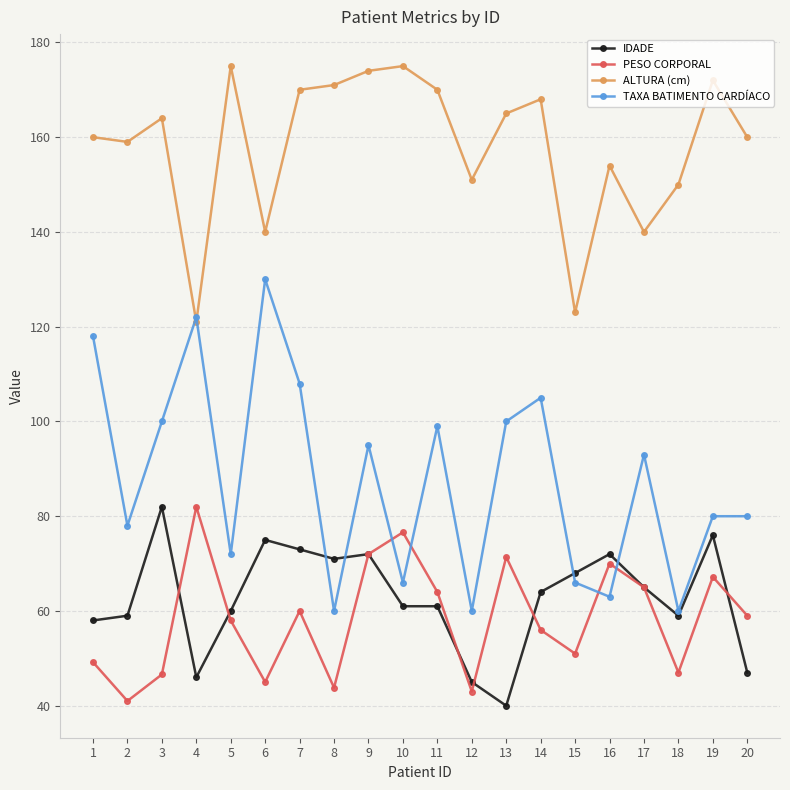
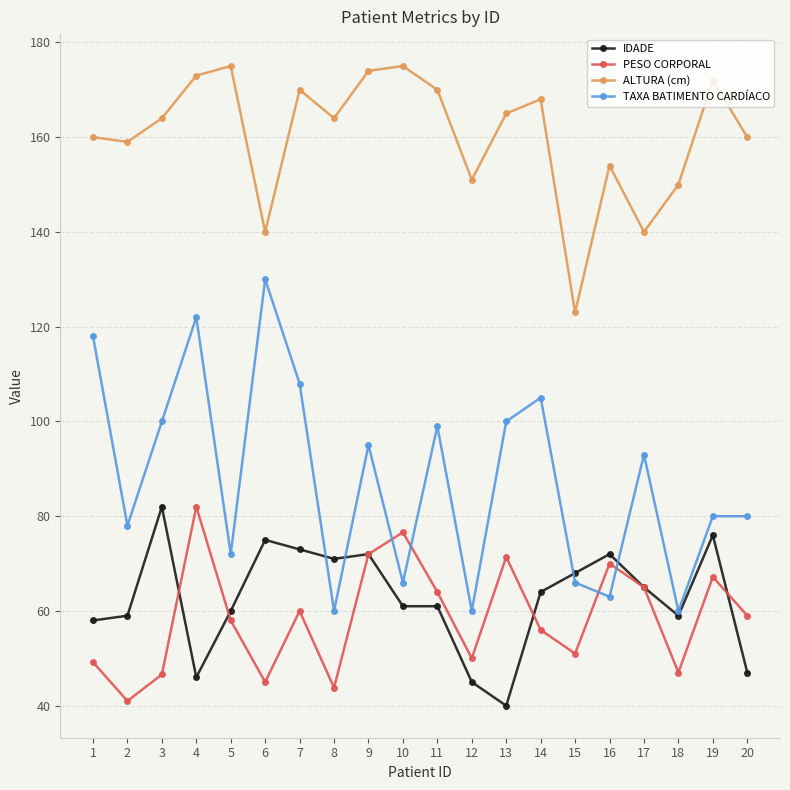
ALTURA (cm), 4: 121 -> 173
ALTURA (cm), 8: 171 -> 164
PESO CORPORAL, 12: 43 -> 50
